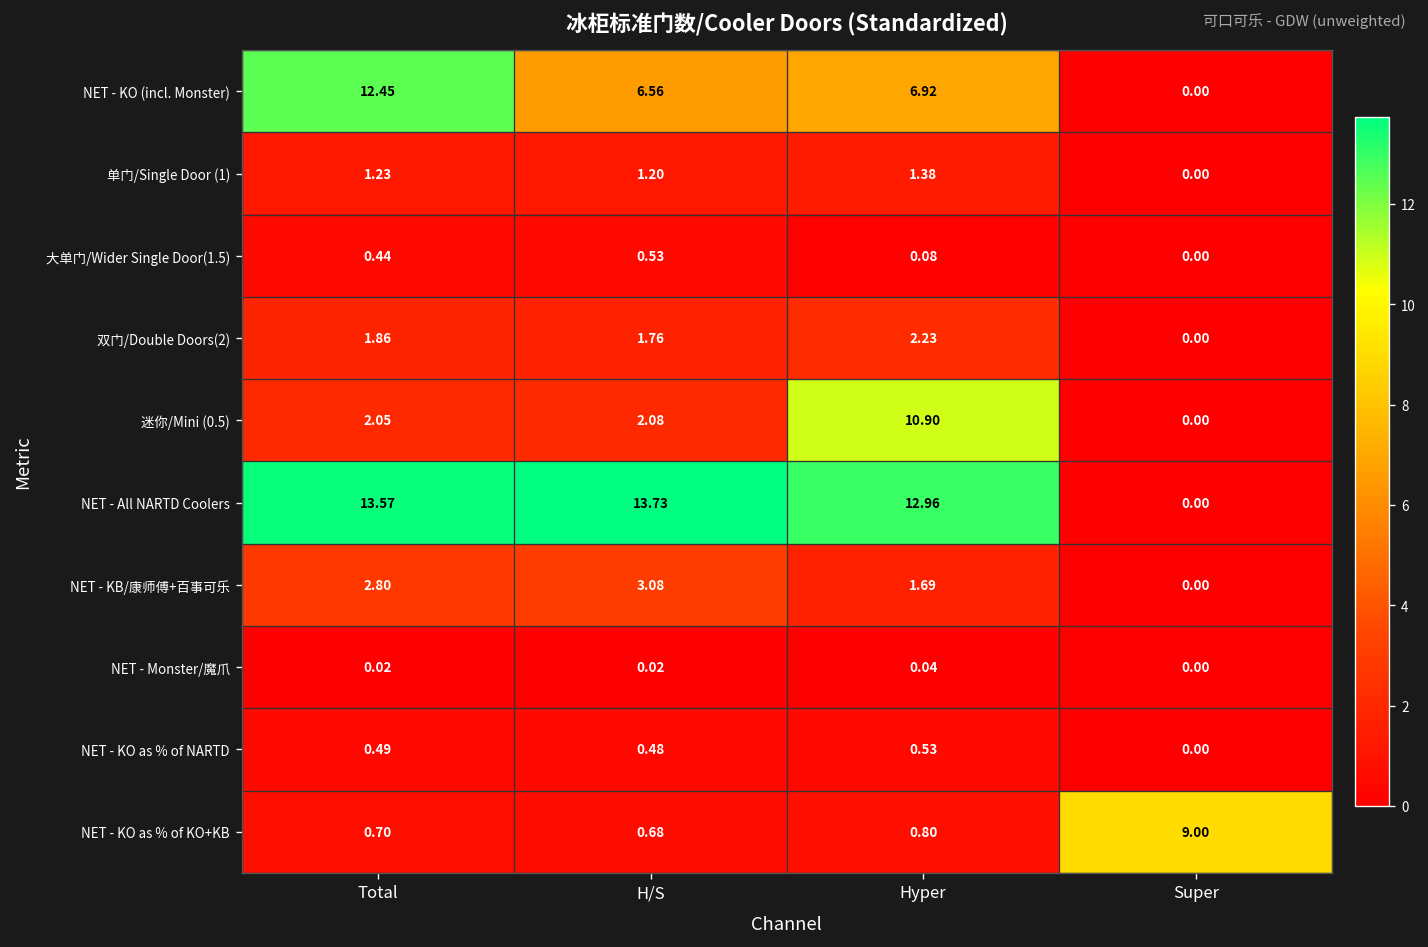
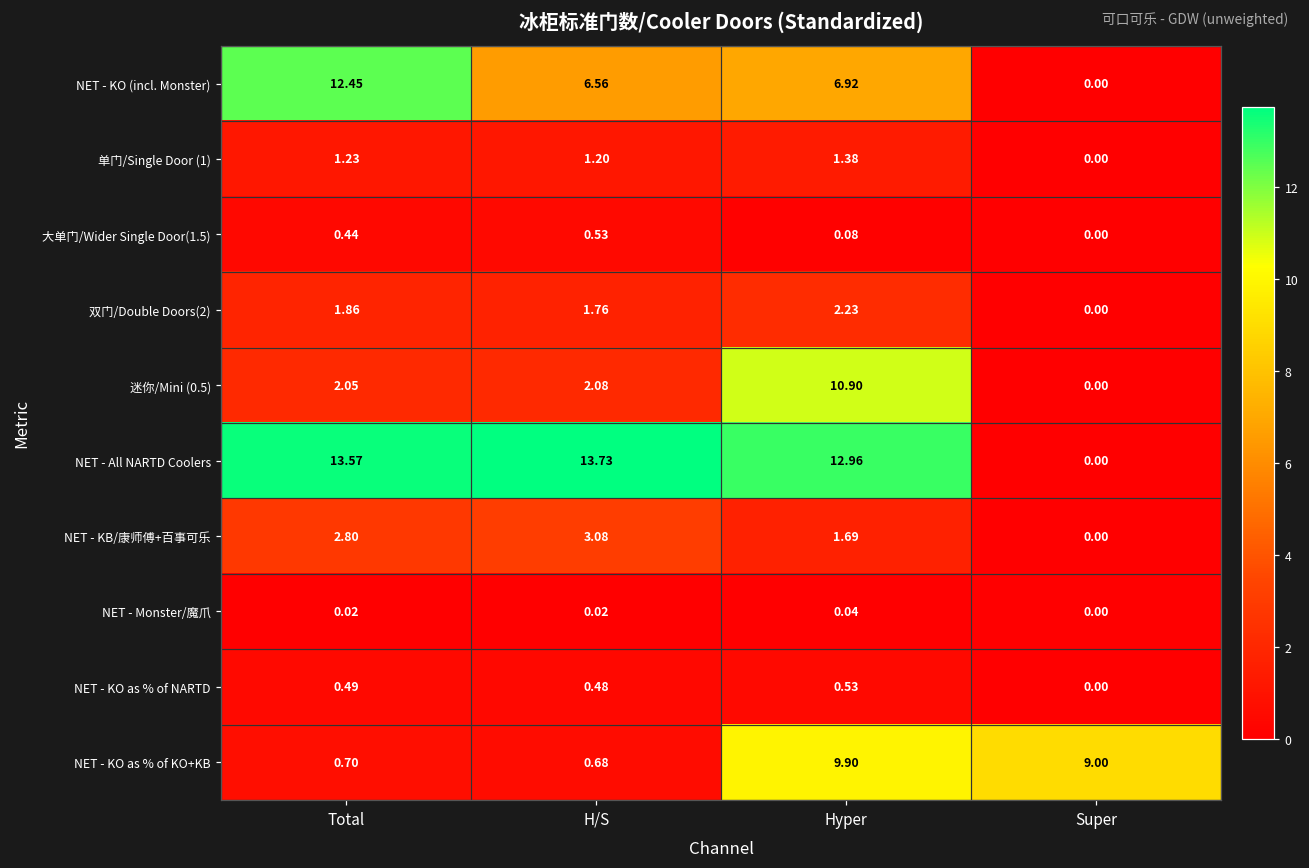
NET - KO as % of KO+KB, Hyper: 0.80 -> 9.90
